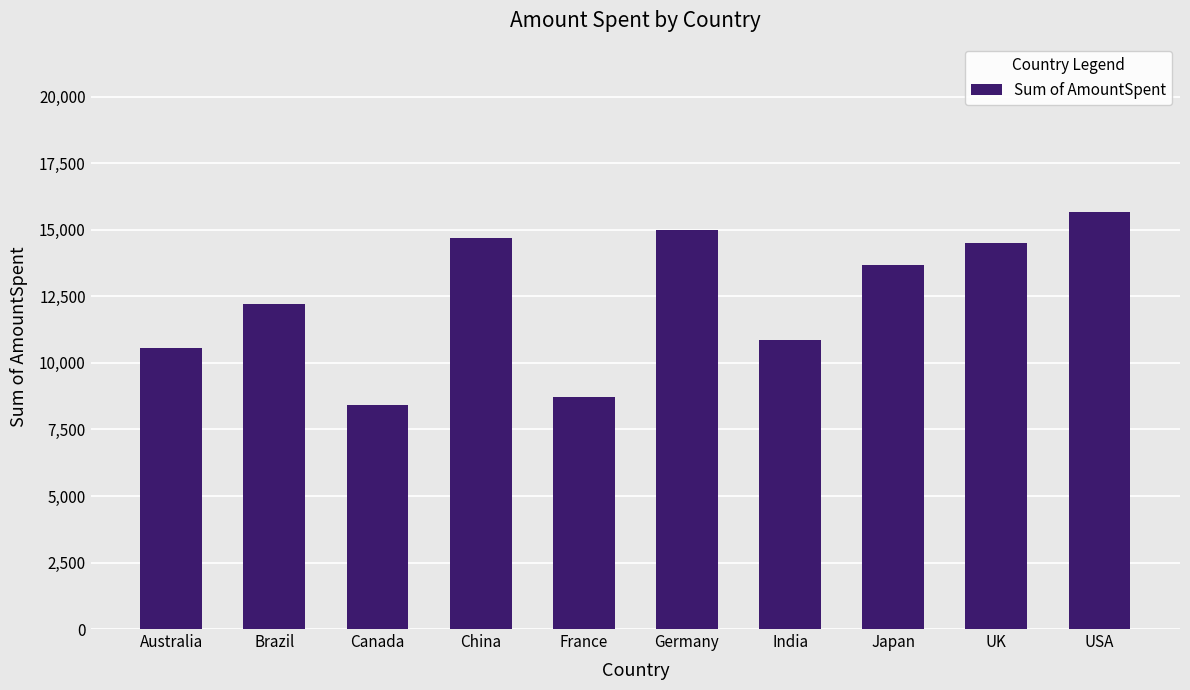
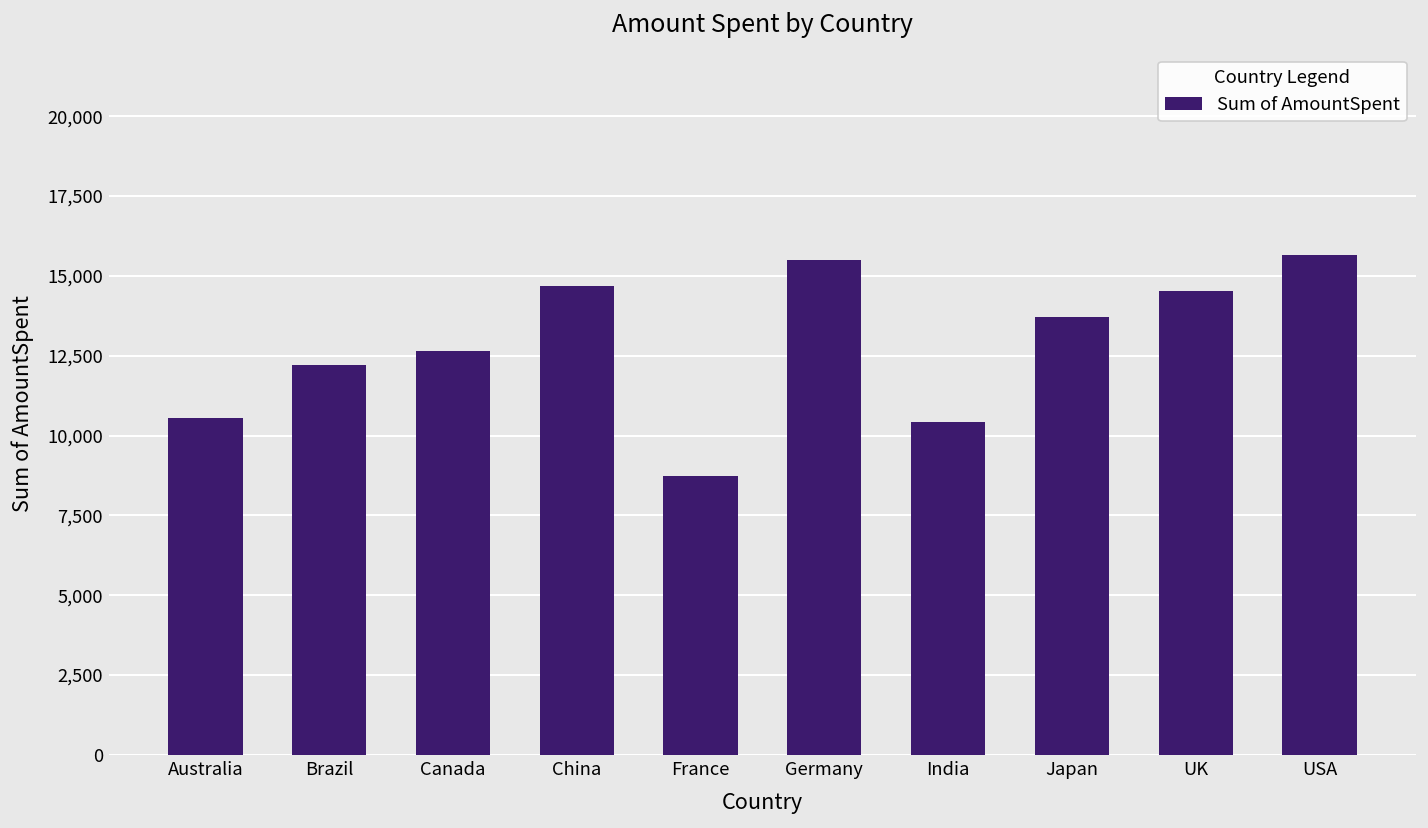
Canada: 8,400 -> 12,700
Germany: 15,000 -> 15,500
India: 10,900 -> 10,400
